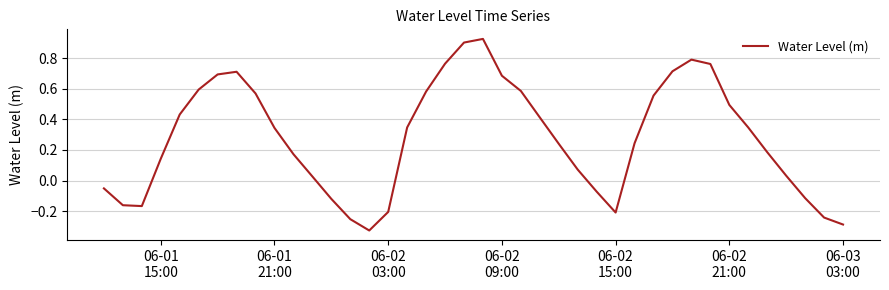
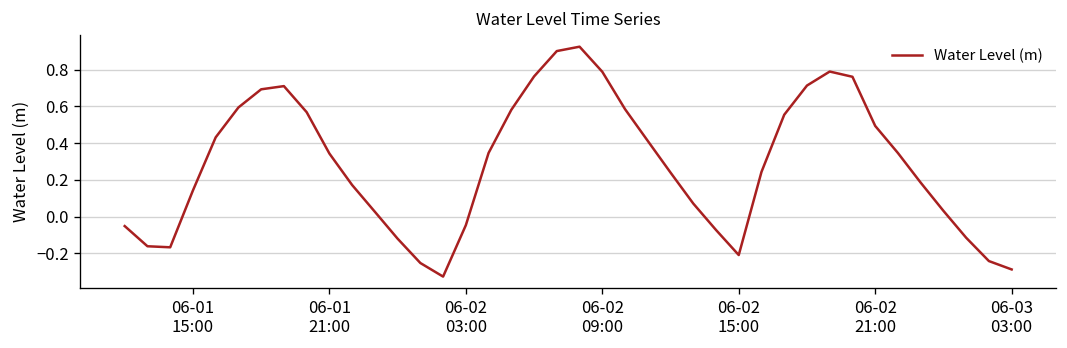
06-02 03:00: -0.21 -> -0.05
06-02 09:00: 0.68 -> 0.79
